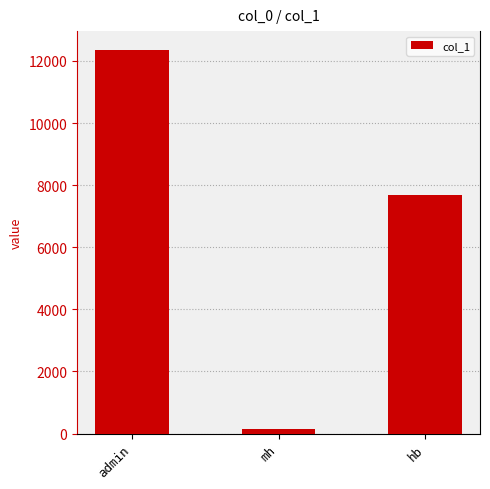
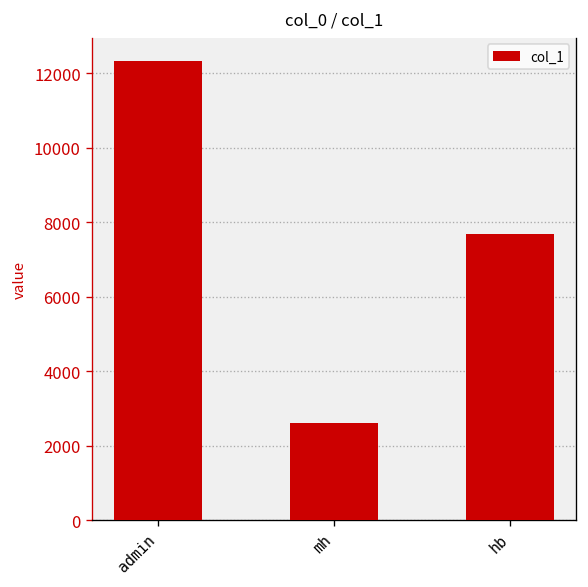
mh: 200 -> 2600
